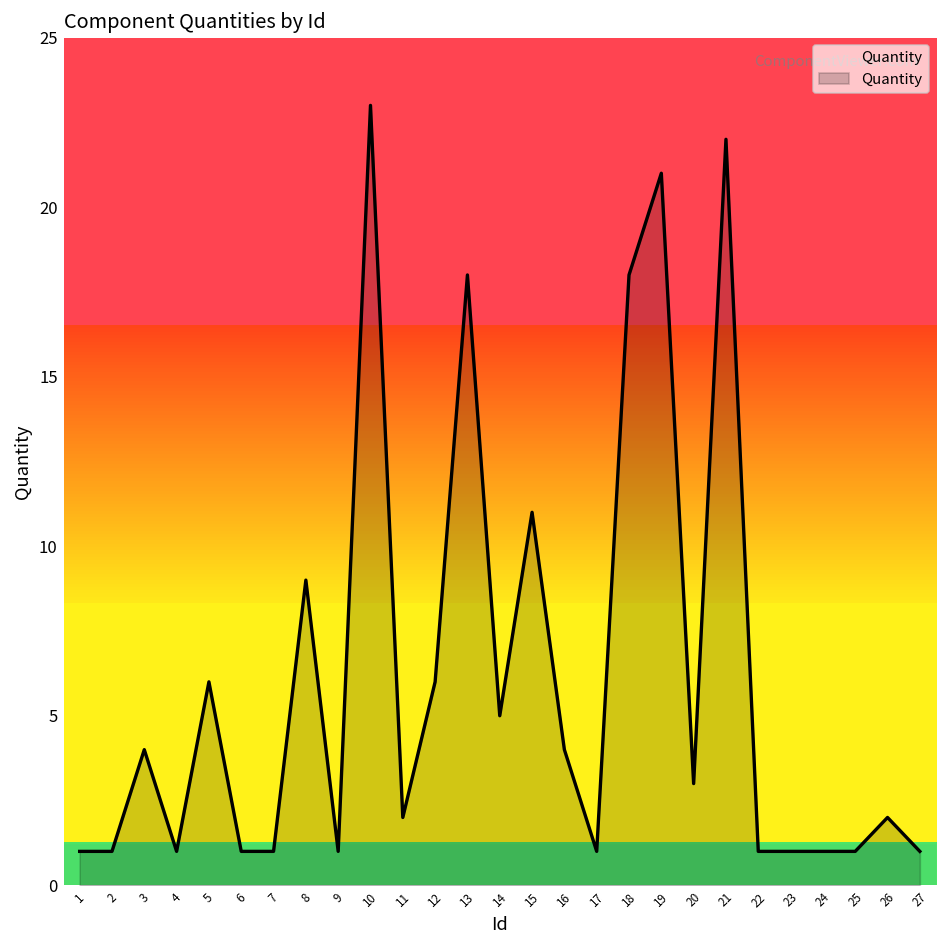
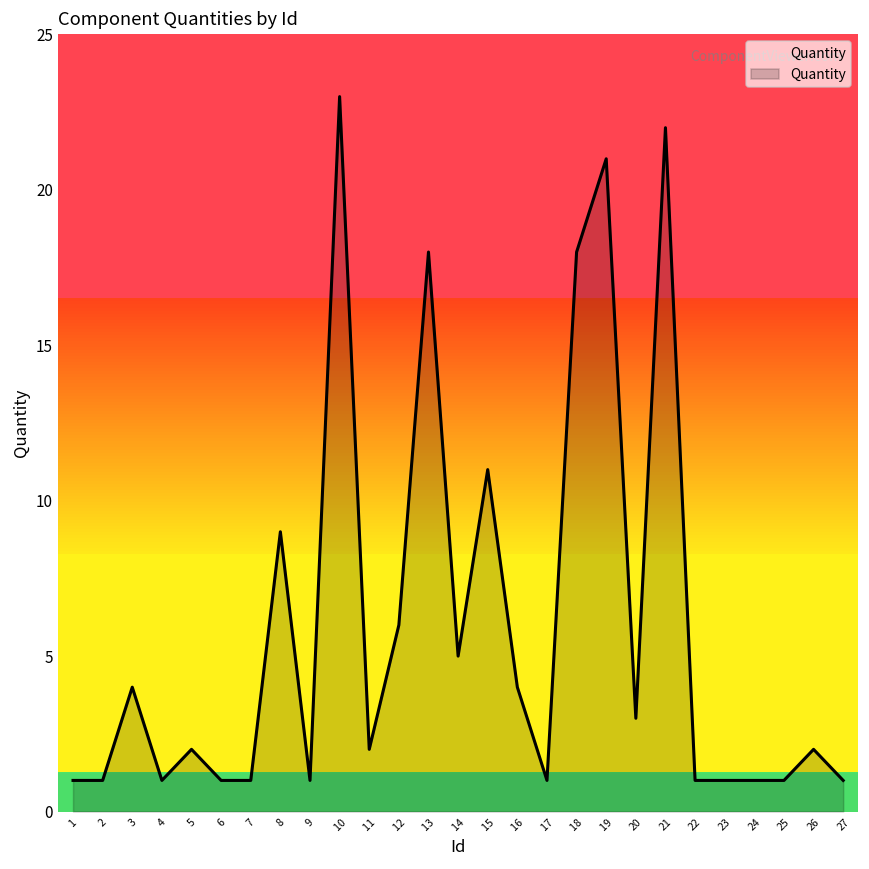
5: 6 -> 2
